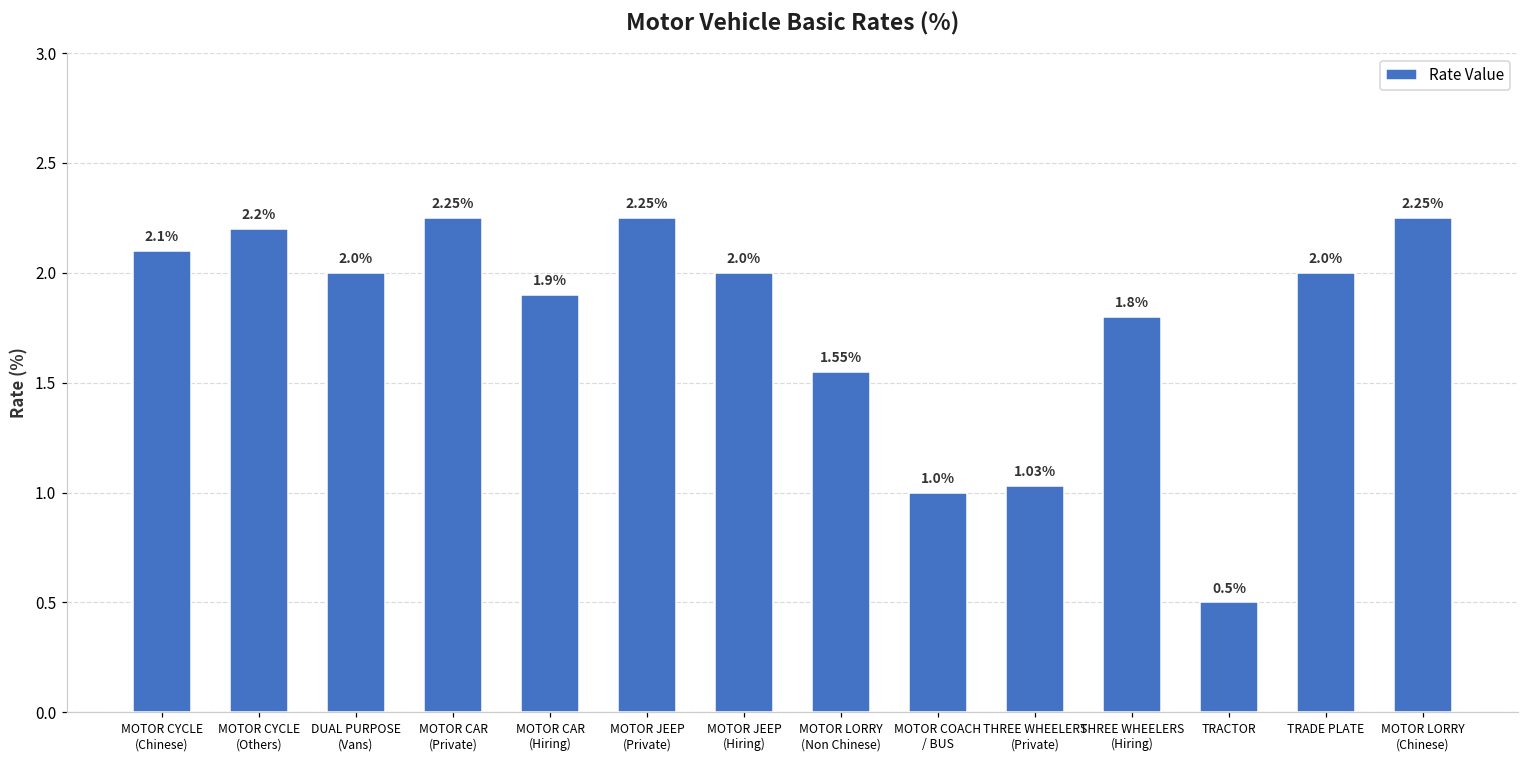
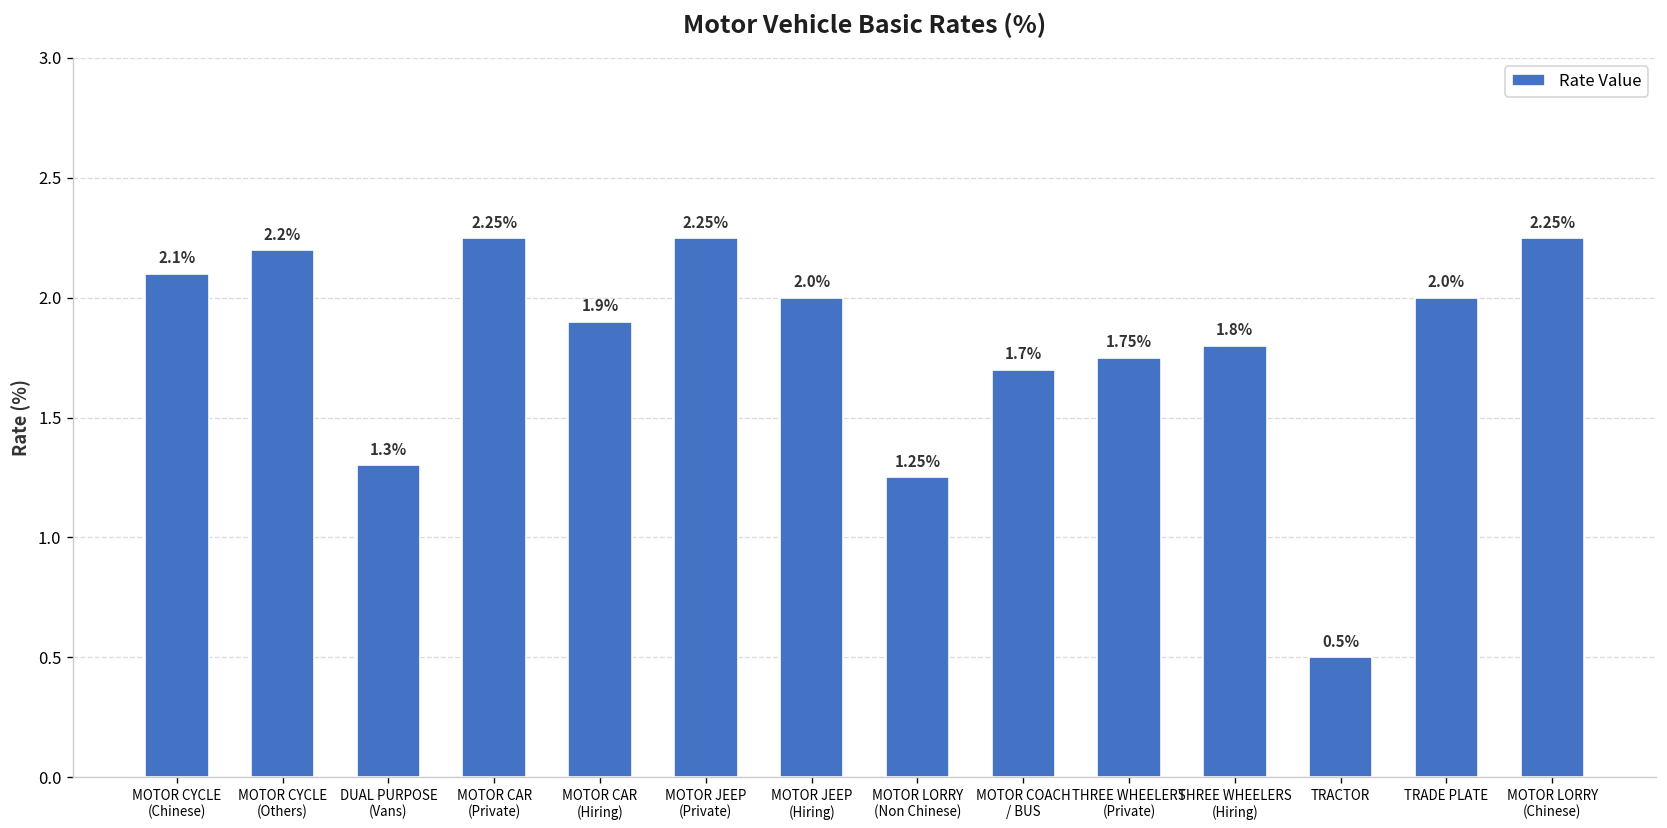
DUAL PURPOSE (Vans): 2.0% -> 1.3%
MOTOR LORRY (Non Chinese): 1.55% -> 1.25%
MOTOR COACH / BUS: 1.0% -> 1.7%
THREE WHEELERS (Private): 1.03% -> 1.75%
